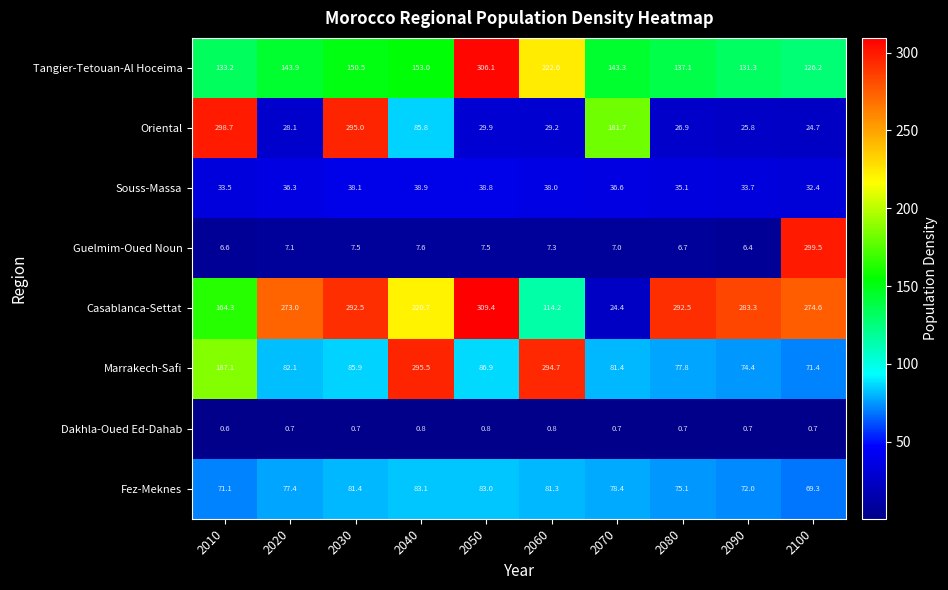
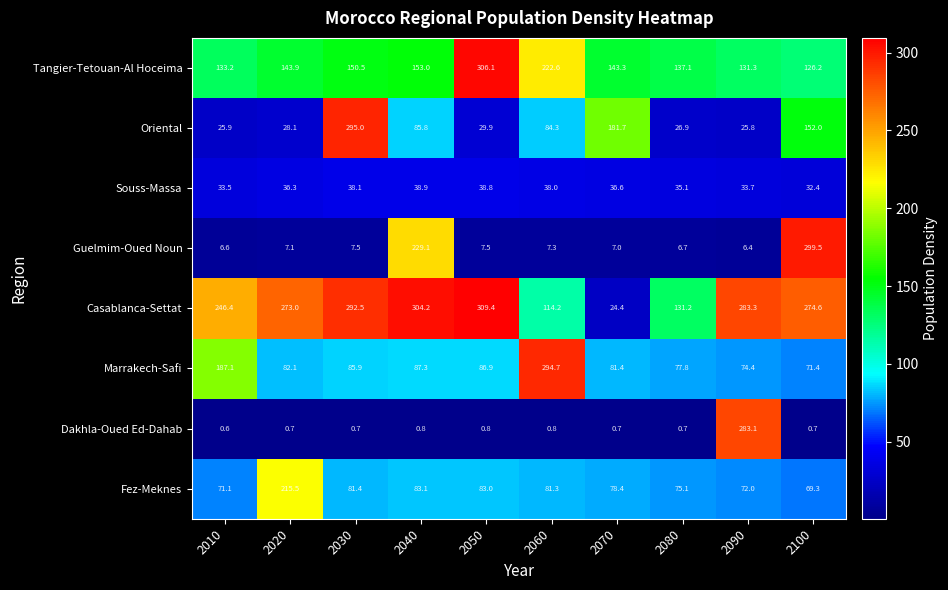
Oriental, 2010: 298.7 -> 25.9
Oriental, 2060: 29.2 -> 84.3
Oriental, 2100: 24.7 -> 152.0
Guelmim-Oued Noun, 2040: 7.6 -> 229.1
Casablanca-Settat, 2010: 164.3 -> 246.4
Casablanca-Settat, 2040: 220.7 -> 304.2
Casablanca-Settat, 2080: 292.5 -> 131.2
Marrakech-Safi, 2040: 295.5 -> 87.3
Dakhla-Oued Ed-Dahab, 2090: 0.7 -> 283.1
Fez-Meknes, 2020: 77.4 -> 215.5
